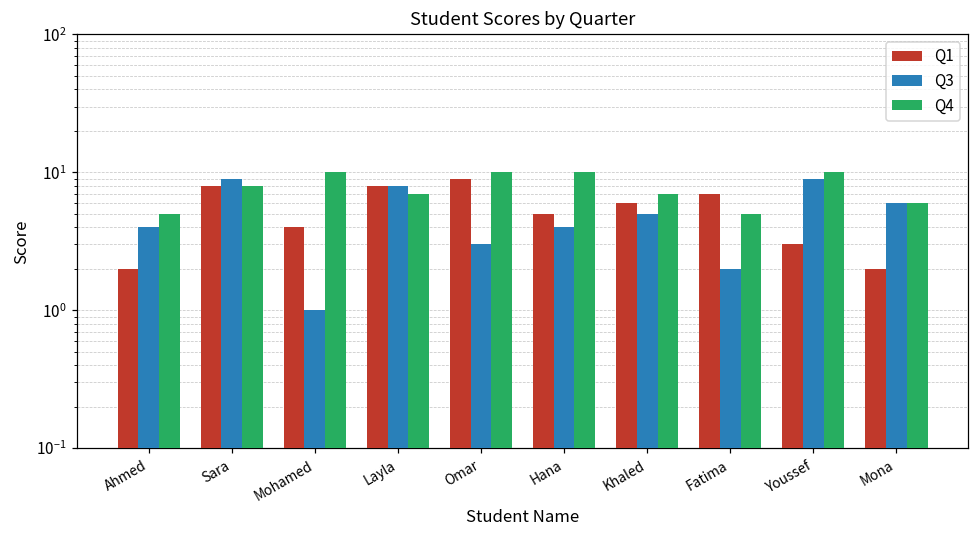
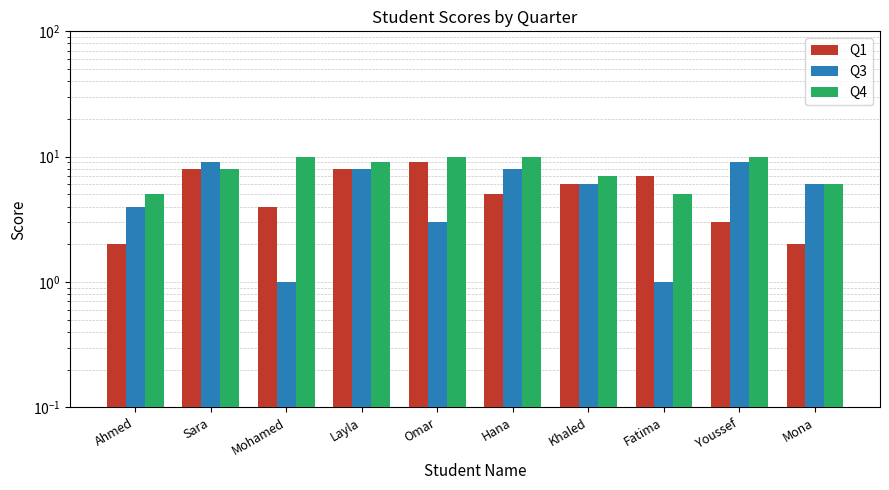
Q4, Layla: 7 -> 9
Q3, Hana: 4 -> 8
Q3, Khaled: 5 -> 6
Q3, Fatima: 2 -> 1
